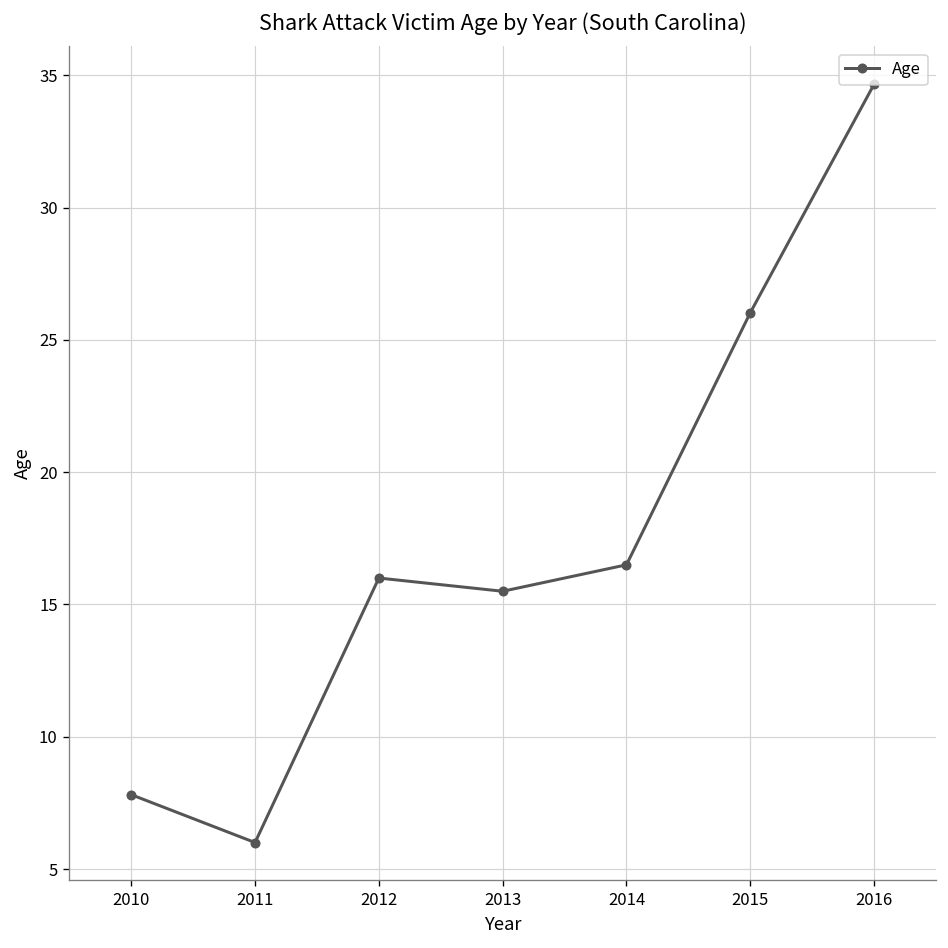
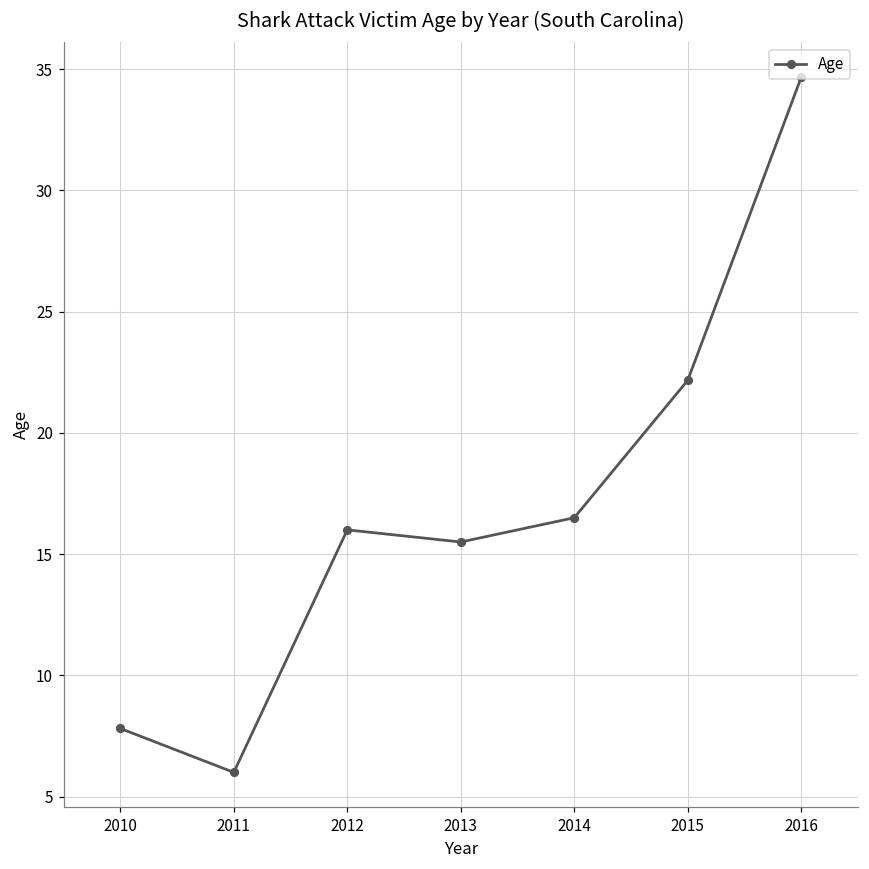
2015: 26.0 -> 22.2
